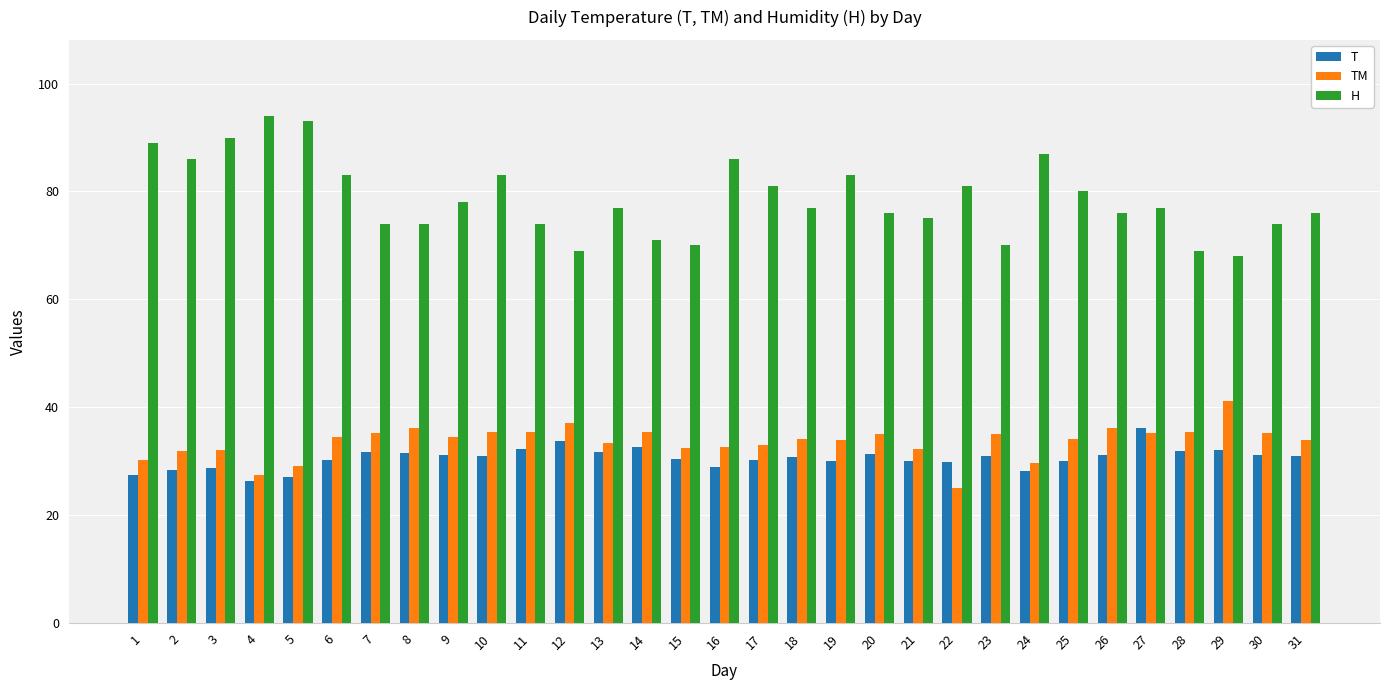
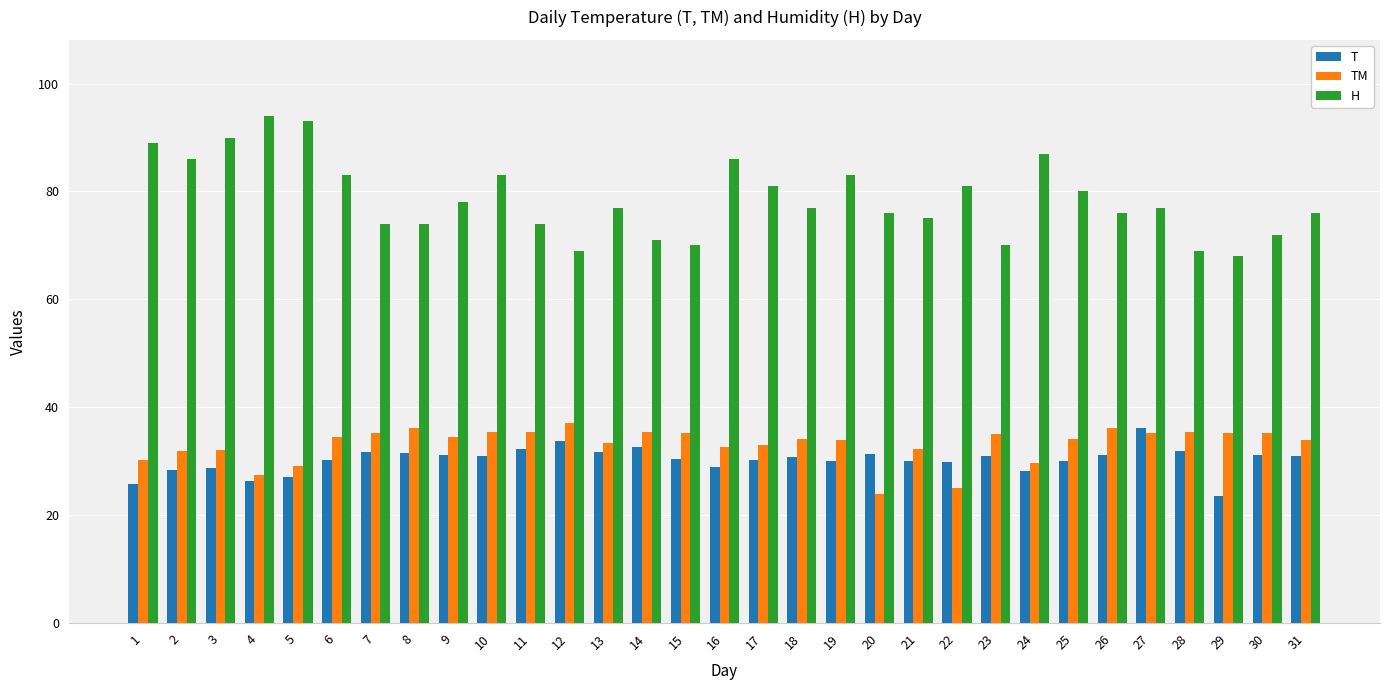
T, 1: 27 -> 26
TM, 15: 33 -> 35
TM, 20: 35 -> 24
T, 29: 32 -> 24
TM, 29: 41 -> 35
H, 30: 74 -> 72
